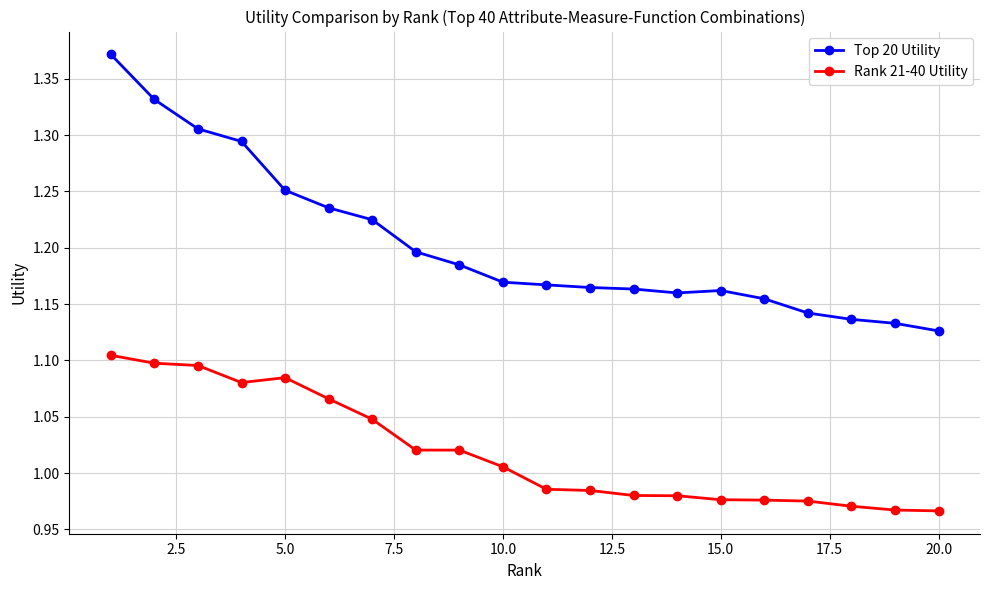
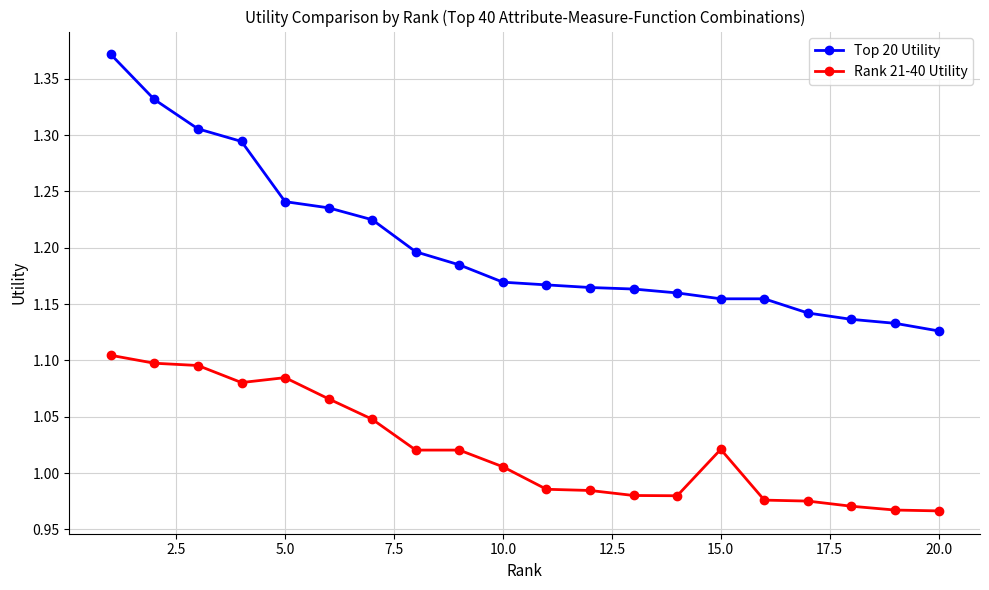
Top 20 Utility, 5.0: 1.251 -> 1.241
Top 20 Utility, 15.0: 1.162 -> 1.155
Rank 21-40 Utility, 15.0: 0.976 -> 1.021
